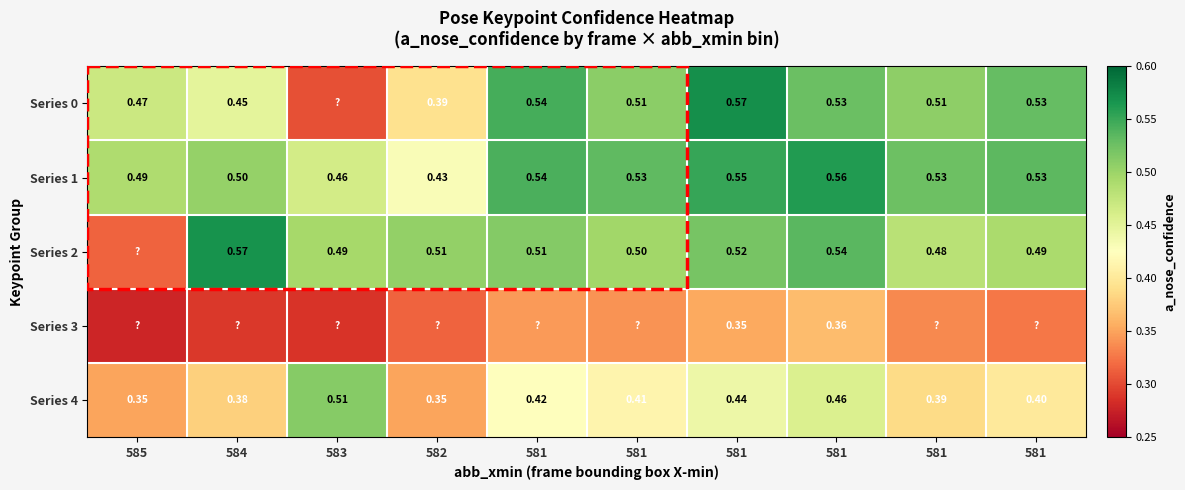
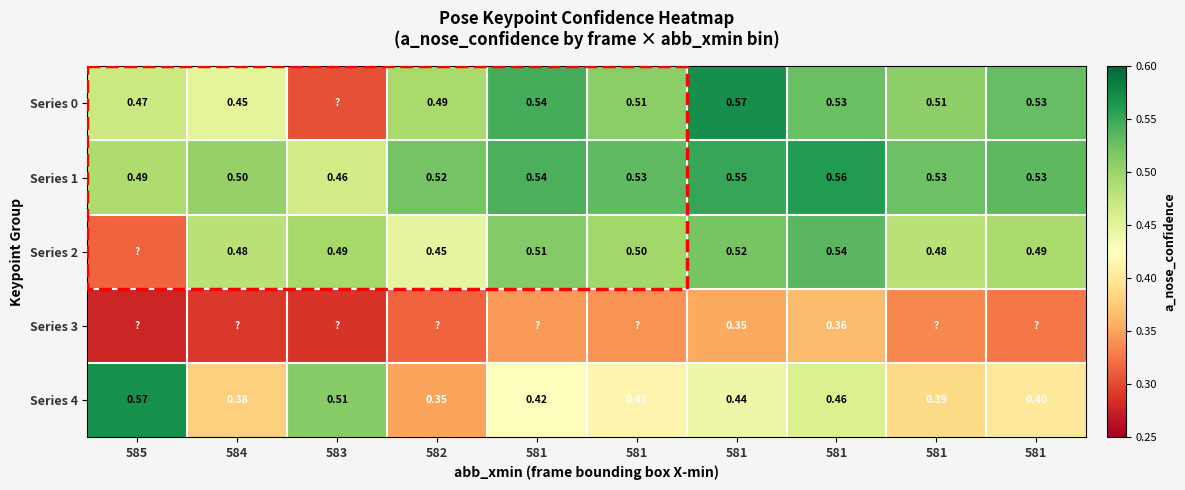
Series 0, 582: 0.39 -> 0.49
Series 1, 582: 0.43 -> 0.52
Series 2, 584: 0.57 -> 0.48
Series 2, 582: 0.51 -> 0.45
Series 4, 585: 0.35 -> 0.57
